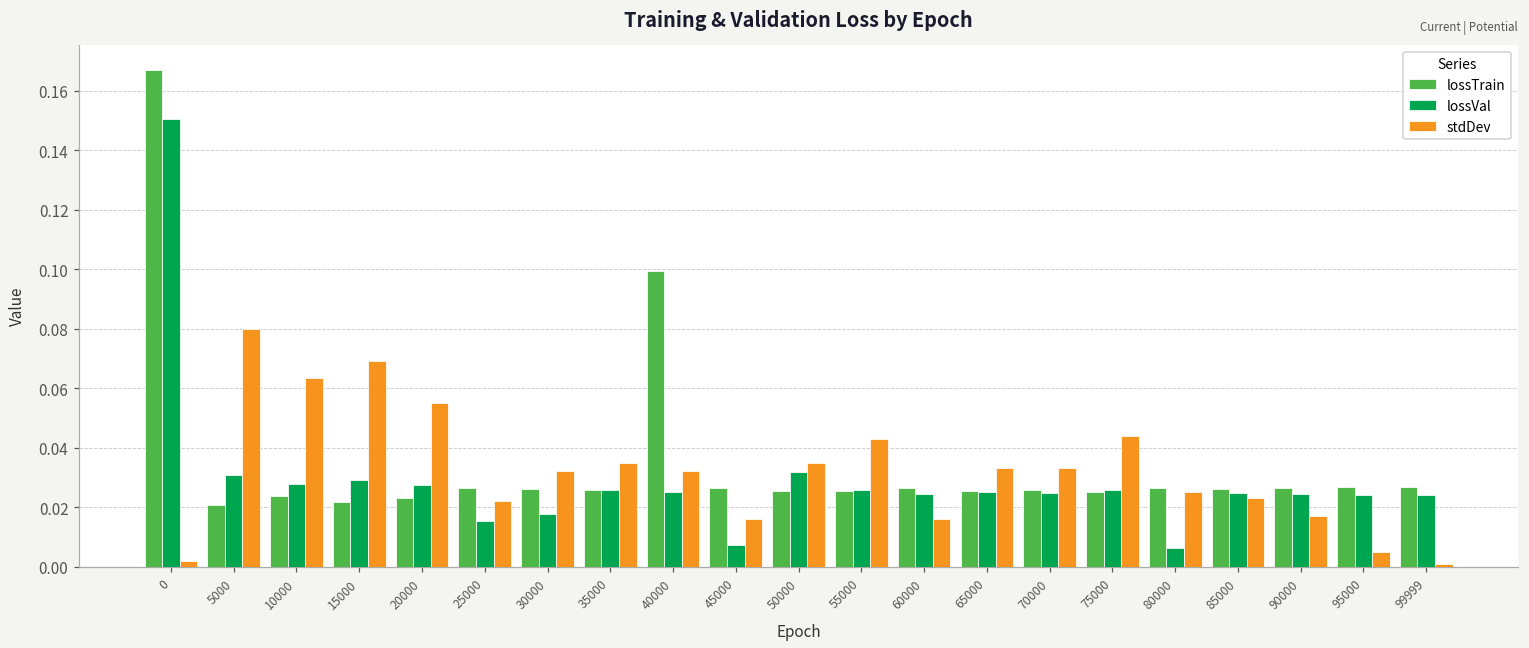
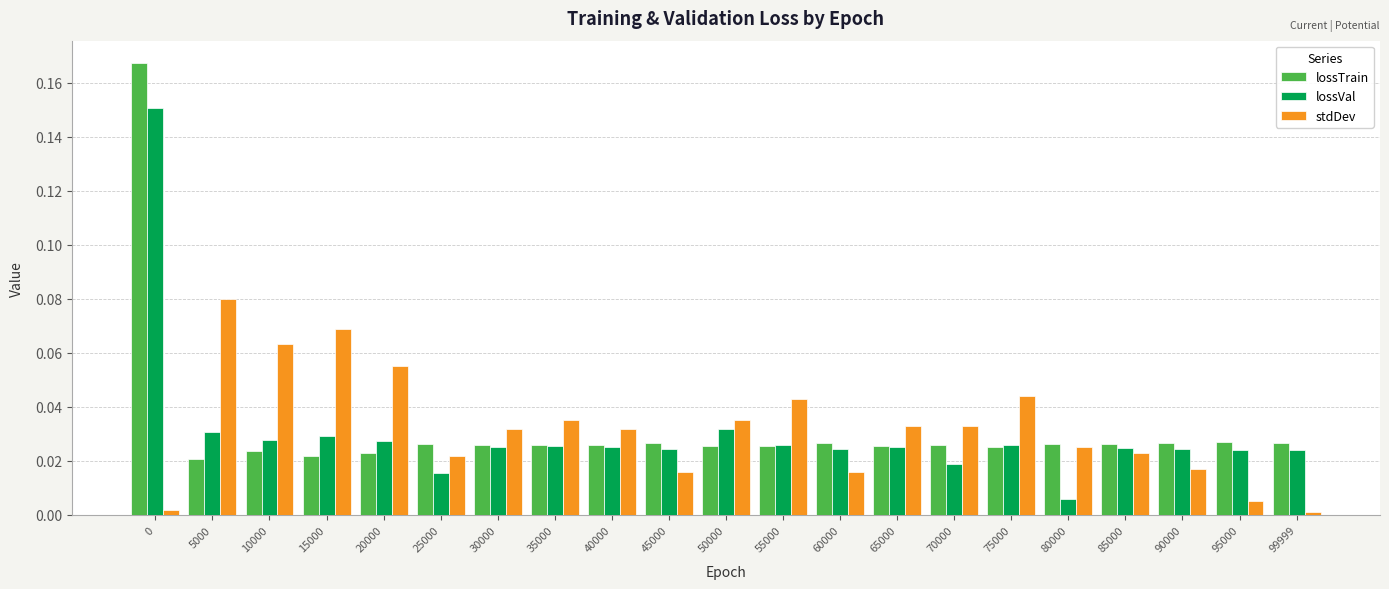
lossVal, 30000: 0.018 -> 0.025
lossTrain, 40000: 0.099 -> 0.026
lossVal, 45000: 0.007 -> 0.024
lossVal, 70000: 0.025 -> 0.019
